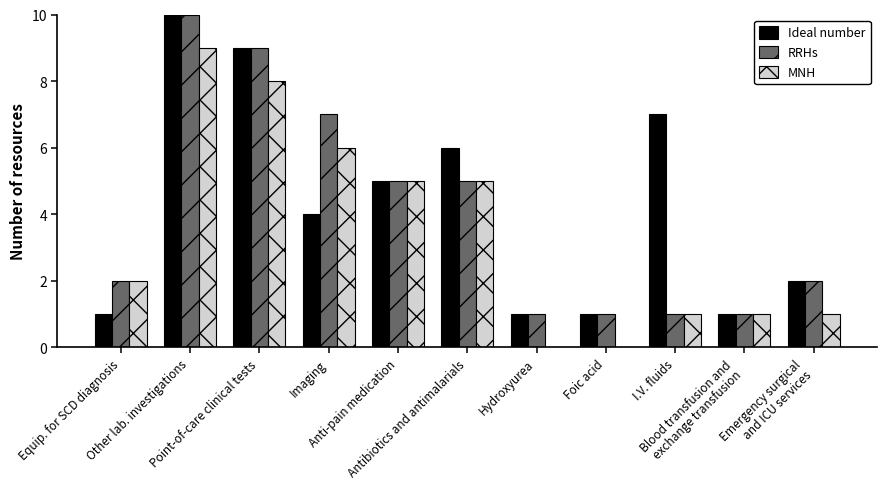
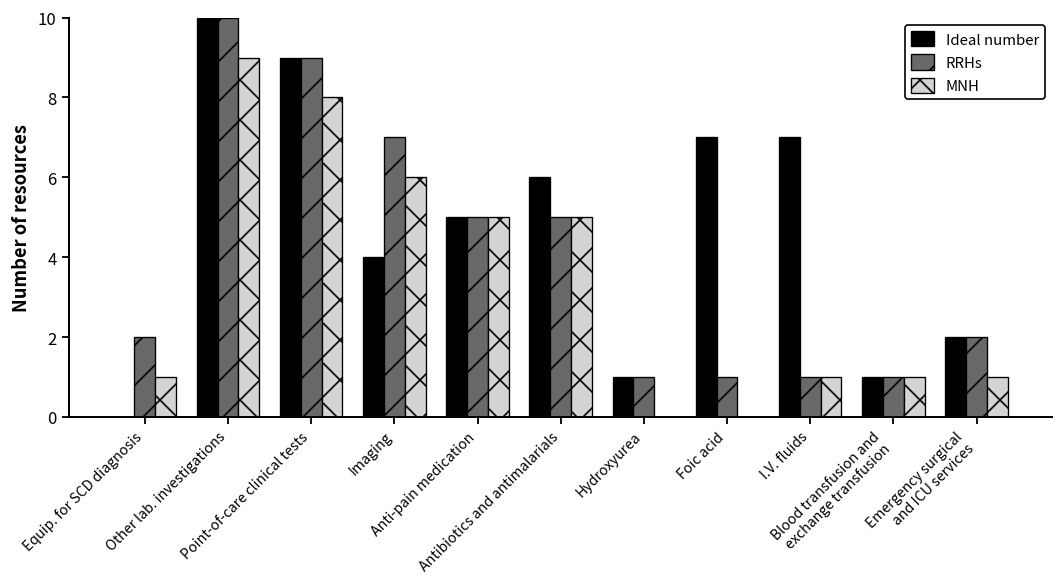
Ideal number, Equip. for SCD diagnosis: 1 -> 0
MNH, Equip. for SCD diagnosis: 2 -> 1
Ideal number, Foic acid: 1 -> 7
